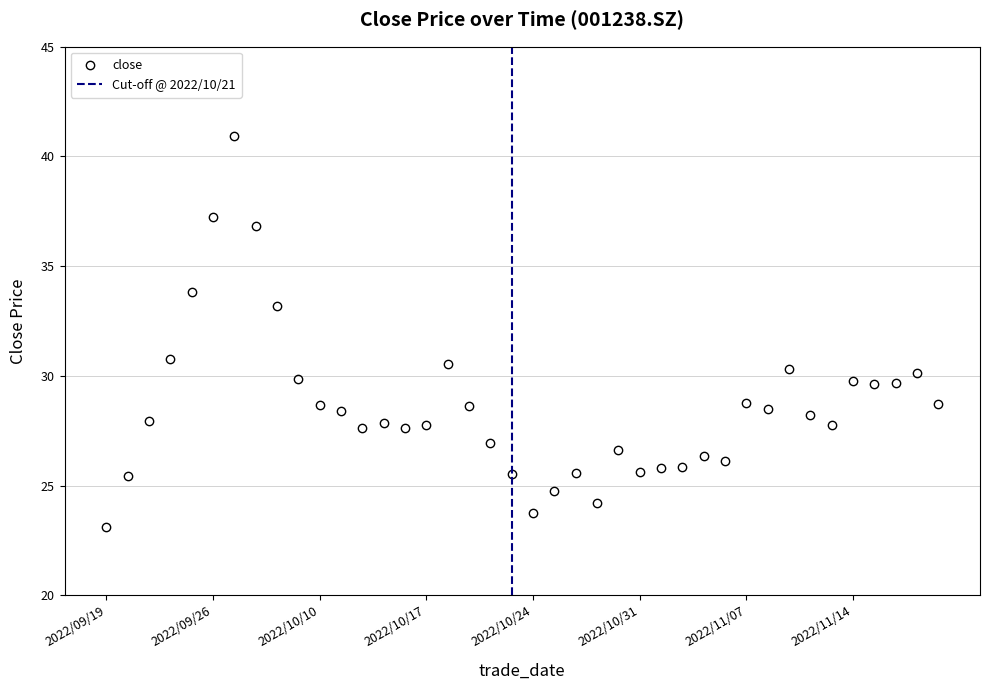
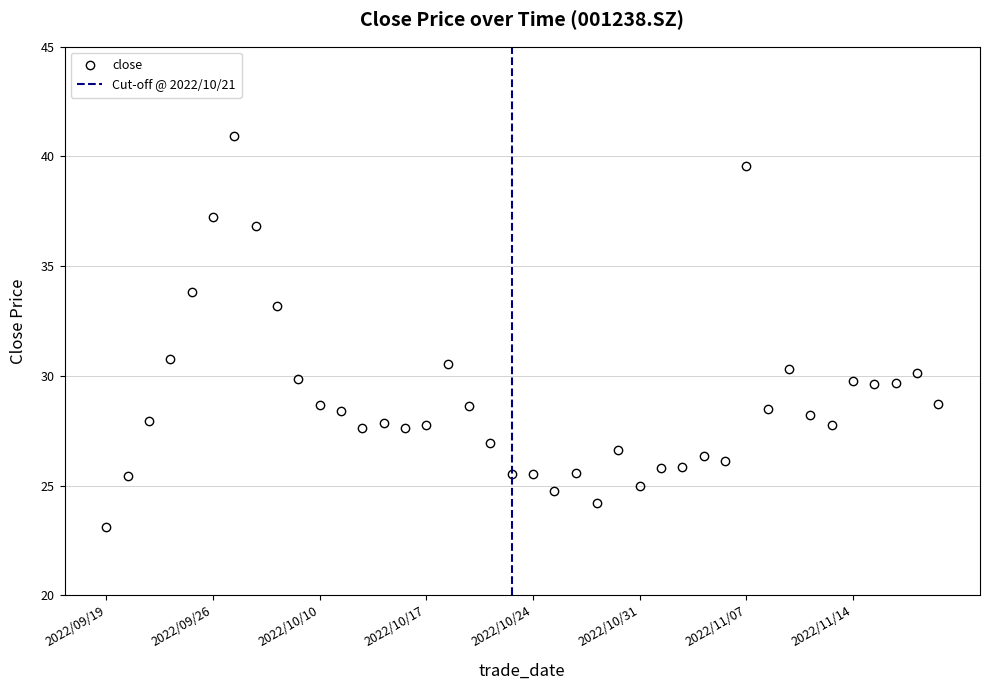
2022/10/24: 23.8 -> 25.5
2022/10/31: 25.6 -> 25.0
2022/11/07: 28.7 -> 39.6
